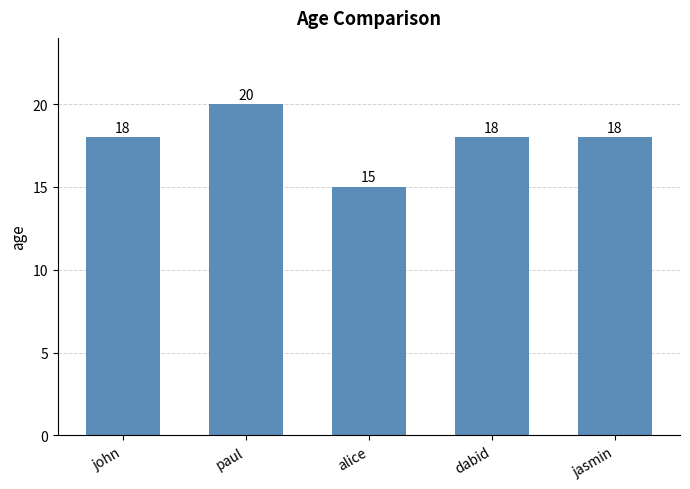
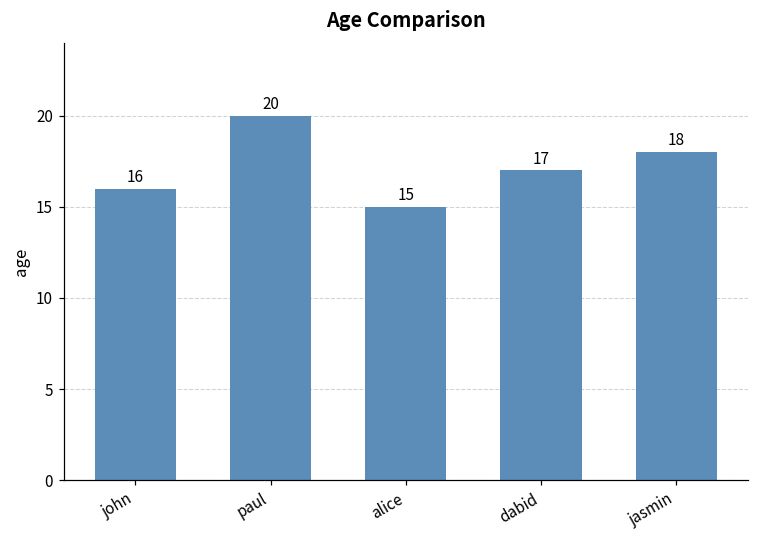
john: 18 -> 16
dabid: 18 -> 17
